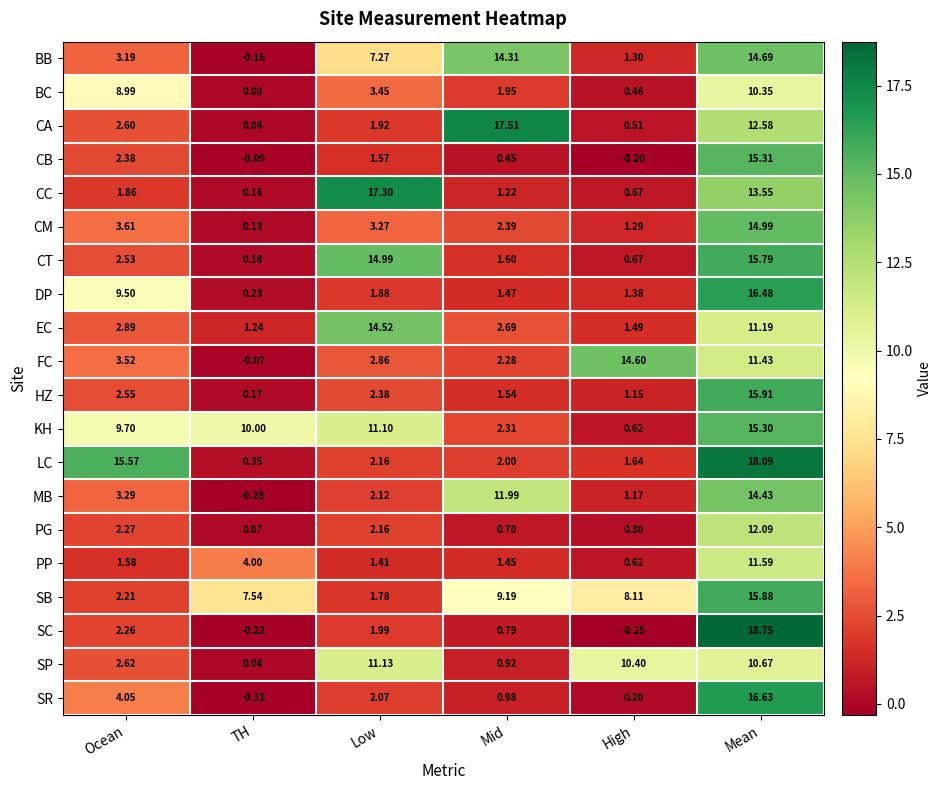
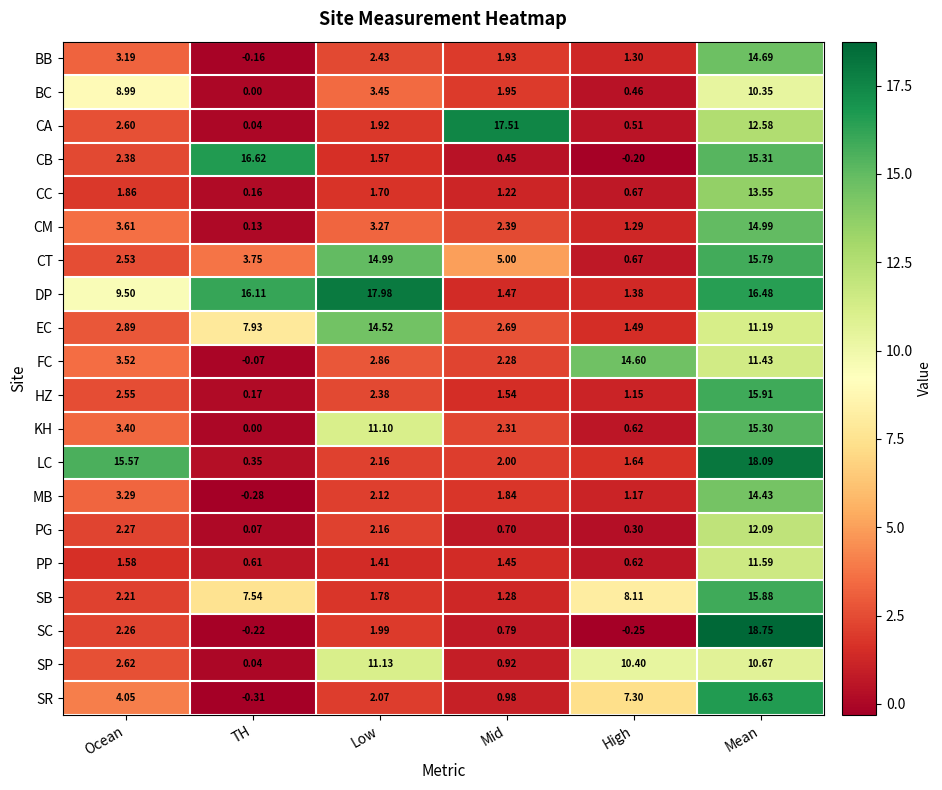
BB, Low: 7.27 -> 2.43
BB, Mid: 14.31 -> 1.93
CB, TH: -0.09 -> 16.62
CC, Low: 17.30 -> 1.70
CT, TH: 0.18 -> 3.75
CT, Mid: 1.60 -> 5.00
DP, TH: 0.23 -> 16.11
DP, Low: 1.88 -> 17.98
EC, TH: 1.24 -> 7.93
KH, Ocean: 9.70 -> 3.40
KH, TH: 10.00 -> 0.00
MB, Mid: 11.99 -> 1.84
PP, TH: 4.00 -> 0.61
SB, Mid: 9.19 -> 1.28
SR, High: 0.20 -> 7.30
